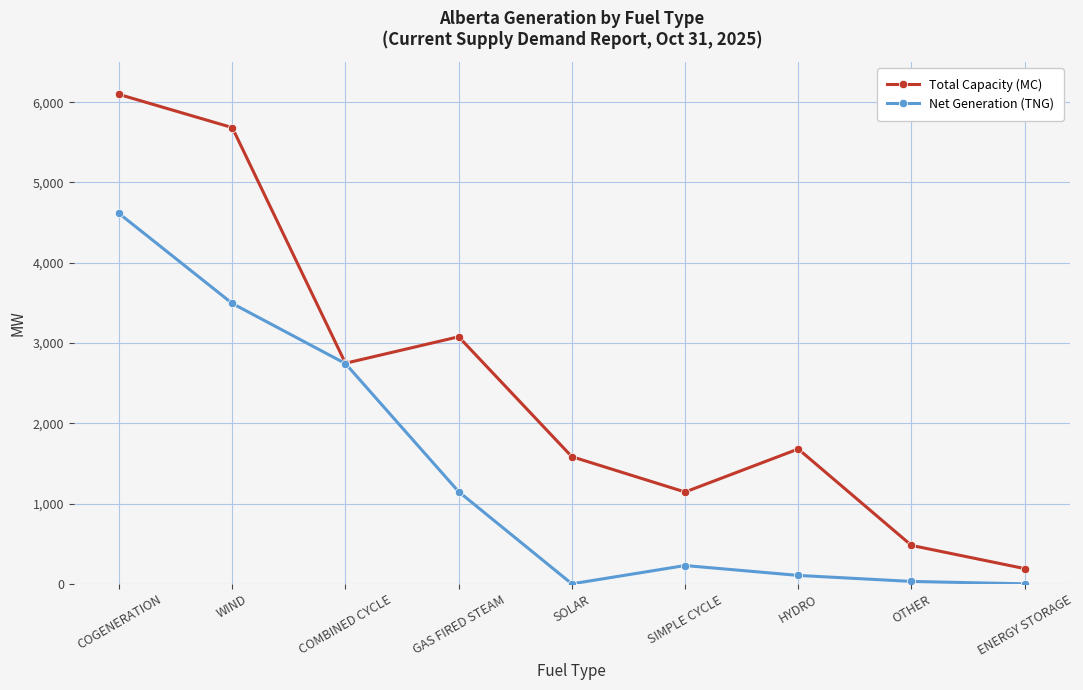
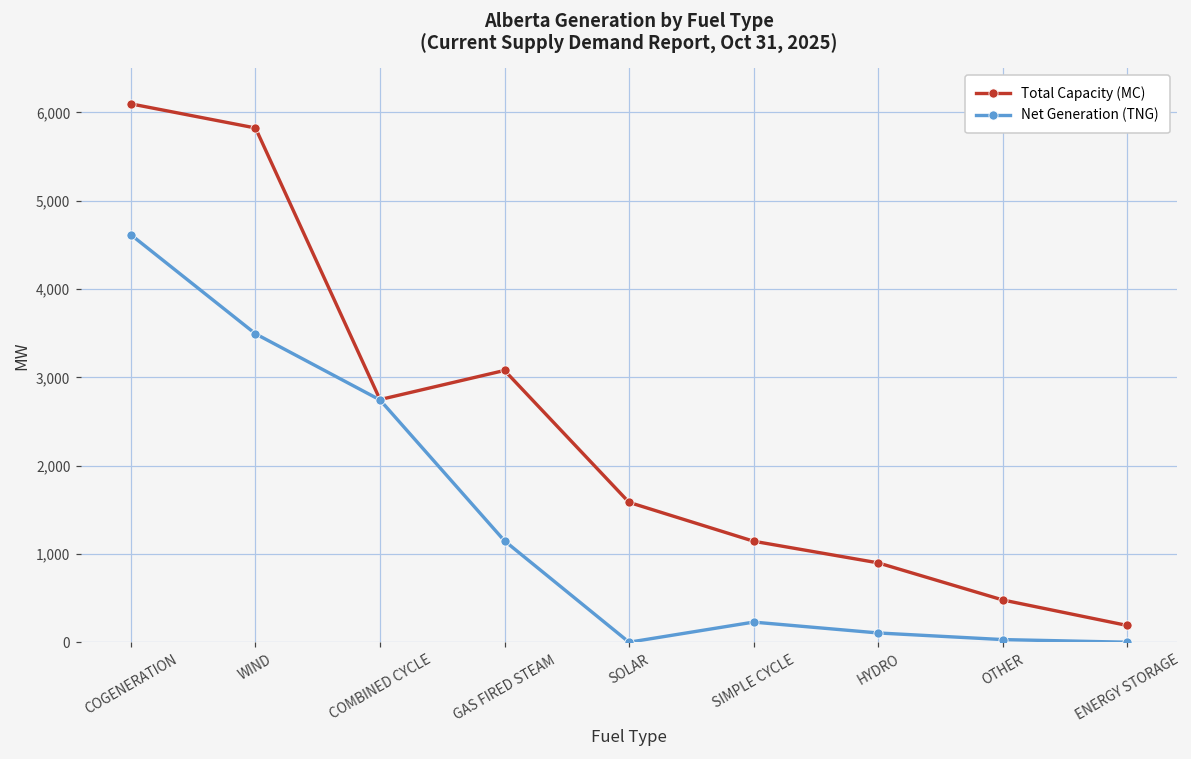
Total Capacity (MC), WIND: 5,700 -> 5,800
Total Capacity (MC), HYDRO: 1,700 -> 900
